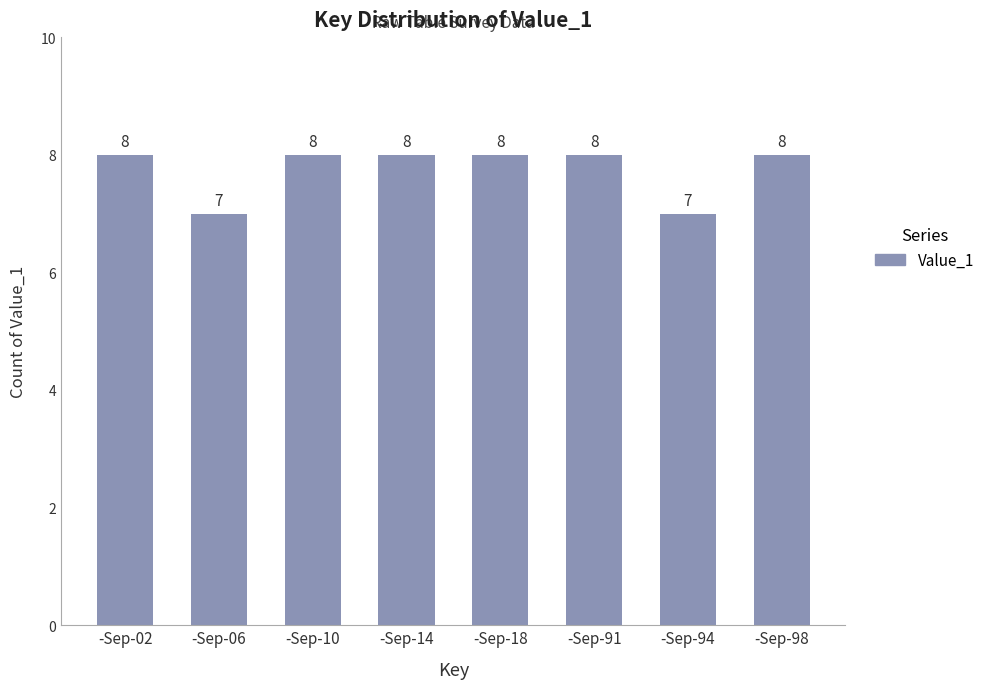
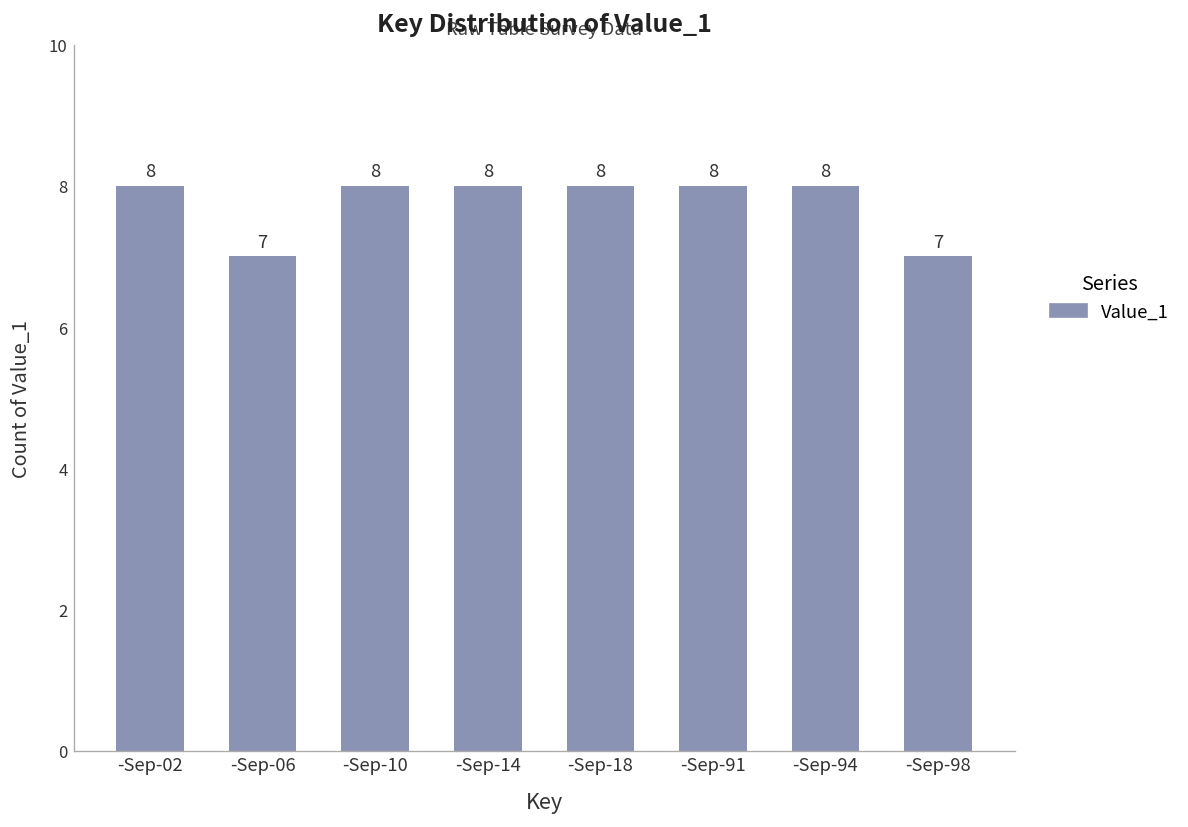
-Sep-94: 7 -> 8
-Sep-98: 8 -> 7
